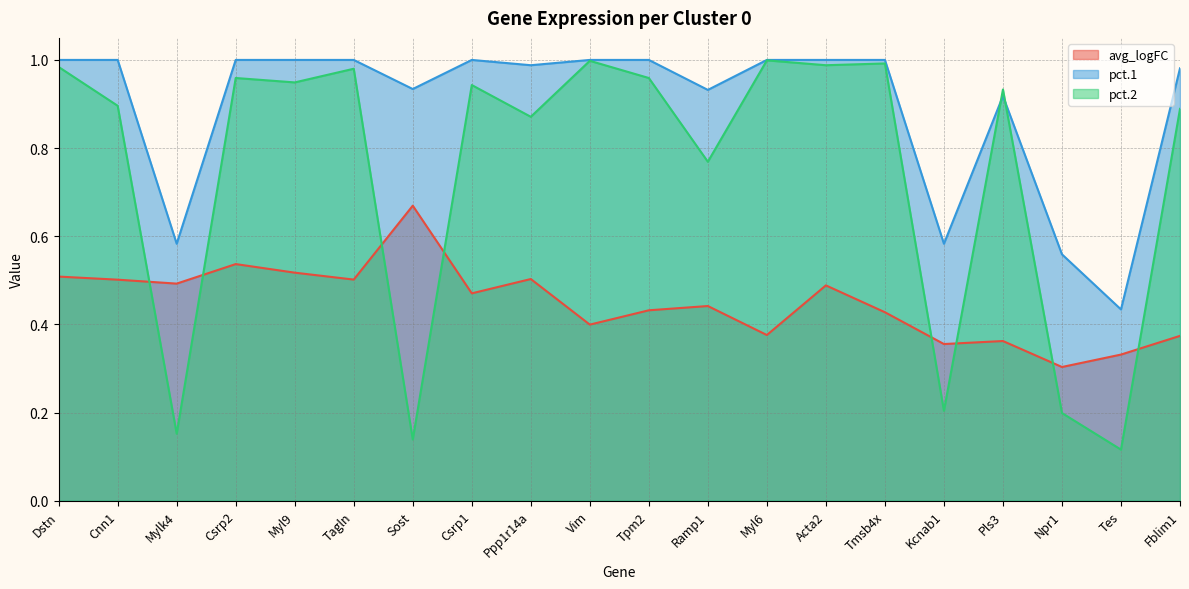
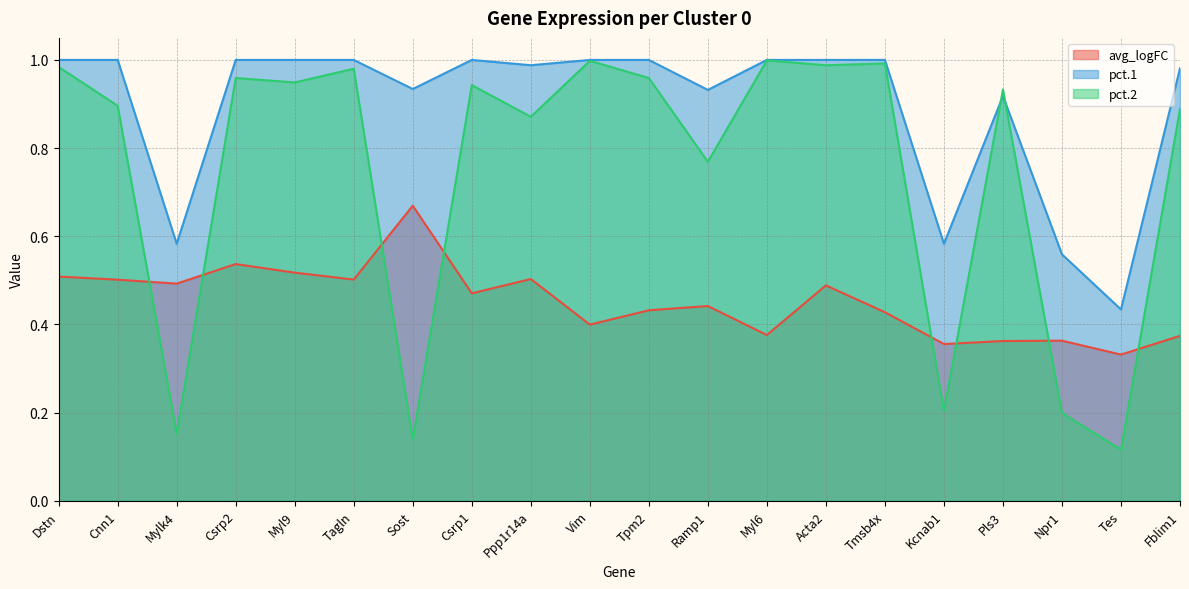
avg_logFC, Npr1: 0.30 -> 0.36
